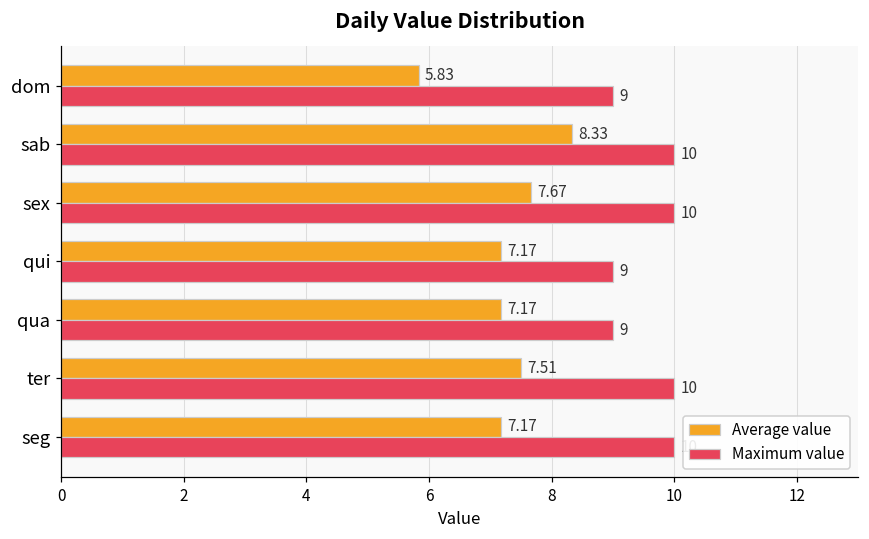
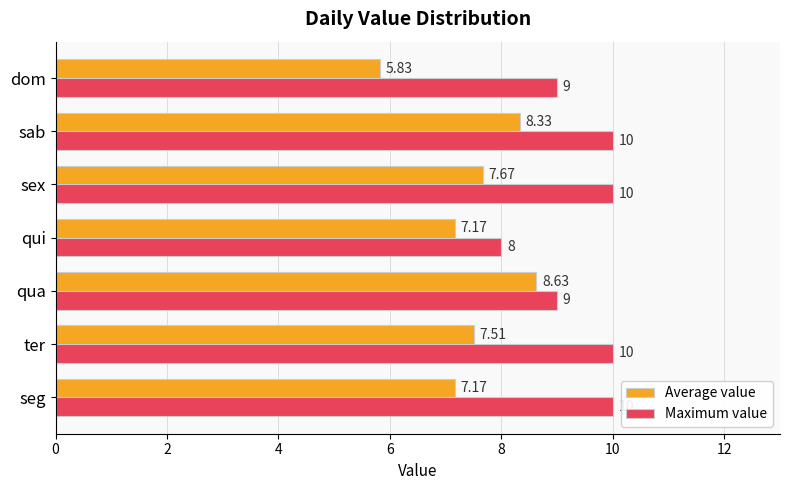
Maximum value, qui: 9 -> 8
Average value, qua: 7.17 -> 8.63
